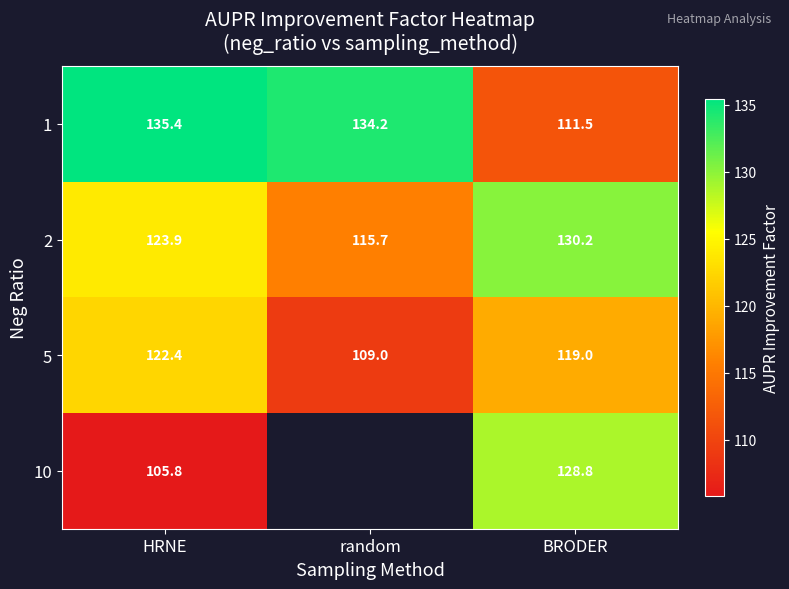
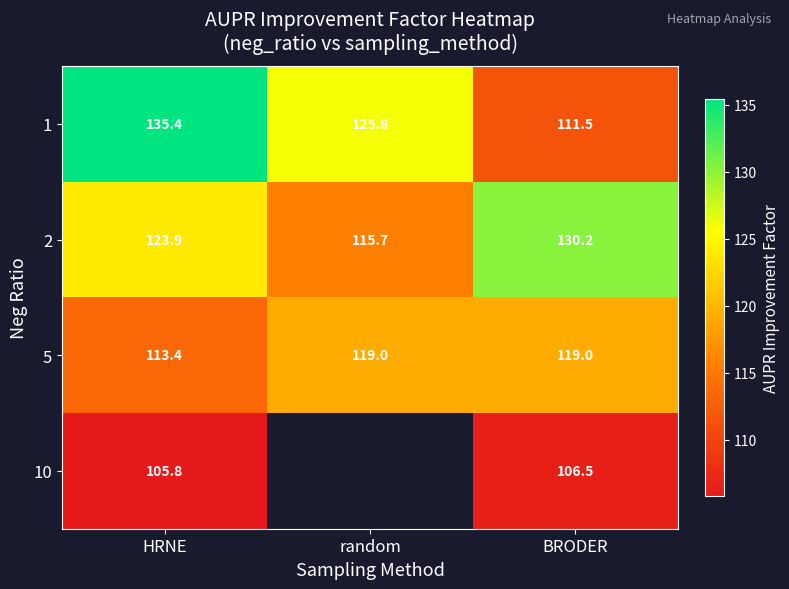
1, random: 134.2 -> 125.8
5, HRNE: 122.4 -> 113.4
5, random: 109.0 -> 119.0
10, BRODER: 128.8 -> 106.5
